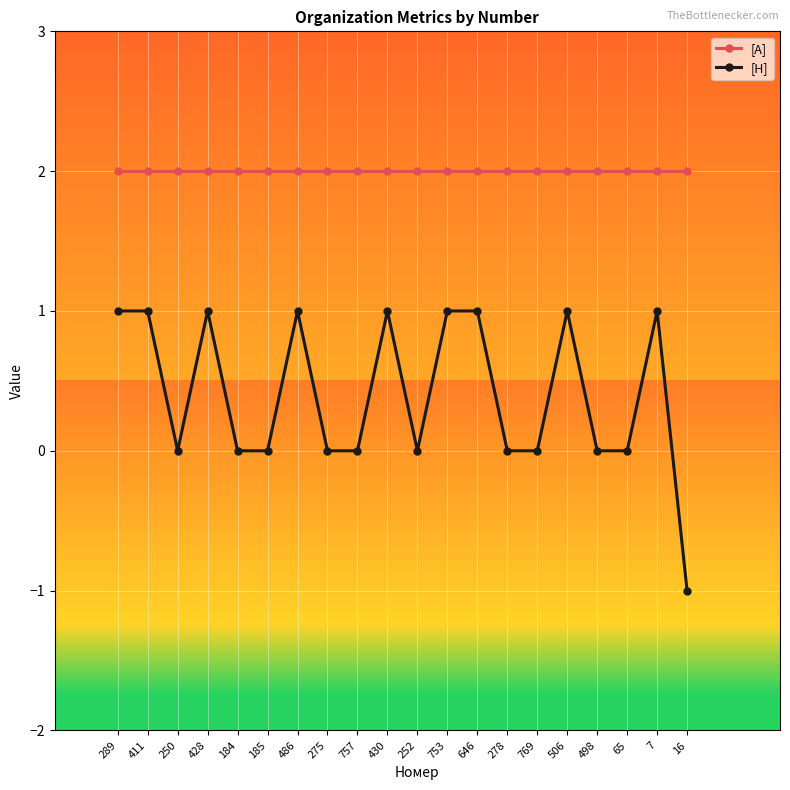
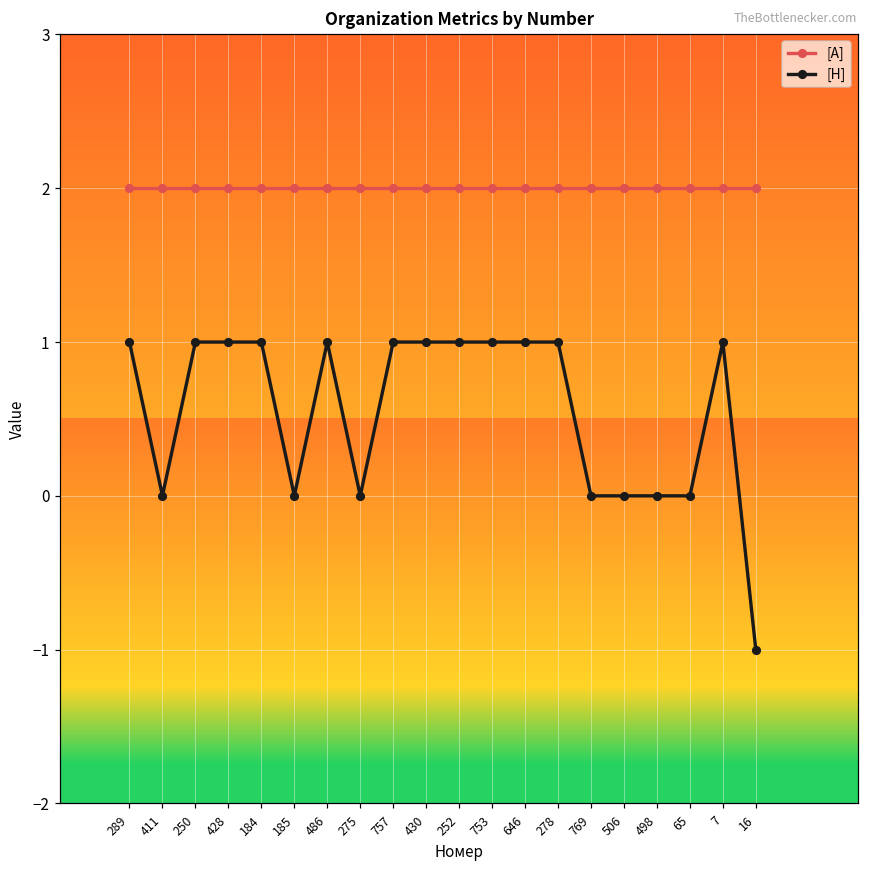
[Н], 411: 1 -> 0
[Н], 250: 0 -> 1
[Н], 184: 0 -> 1
[Н], 757: 0 -> 1
[Н], 252: 0 -> 1
[Н], 278: 0 -> 1
[Н], 506: 1 -> 0
